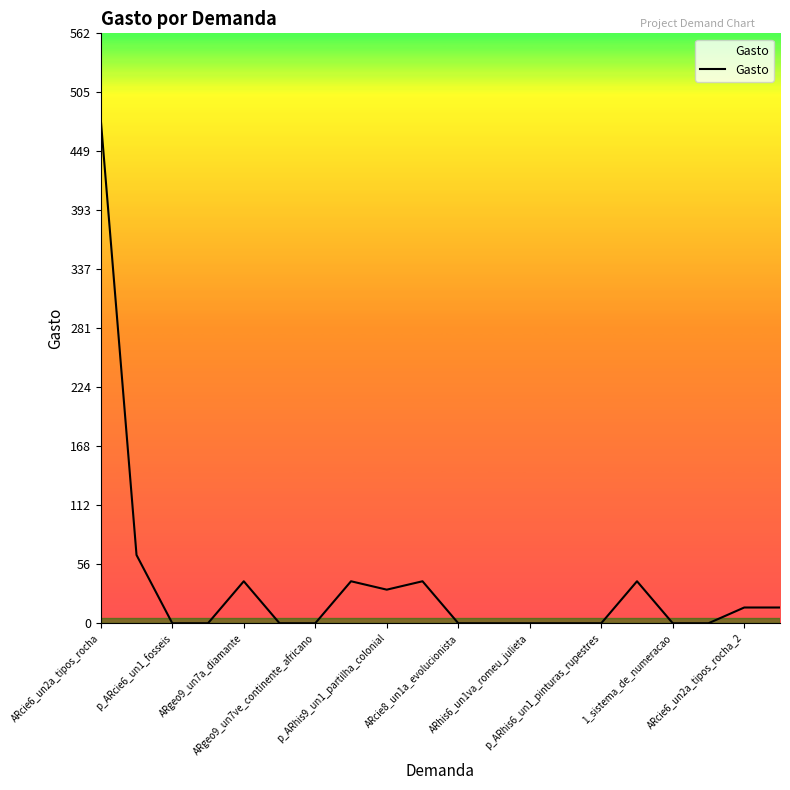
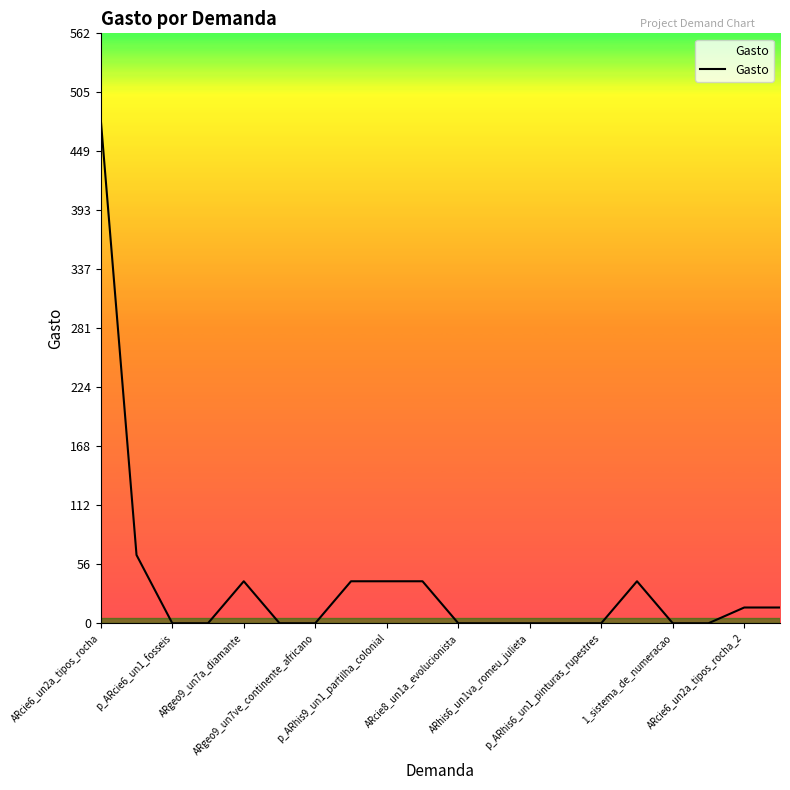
p_ARhis9_un1_partilha_colonial: 32 -> 40
